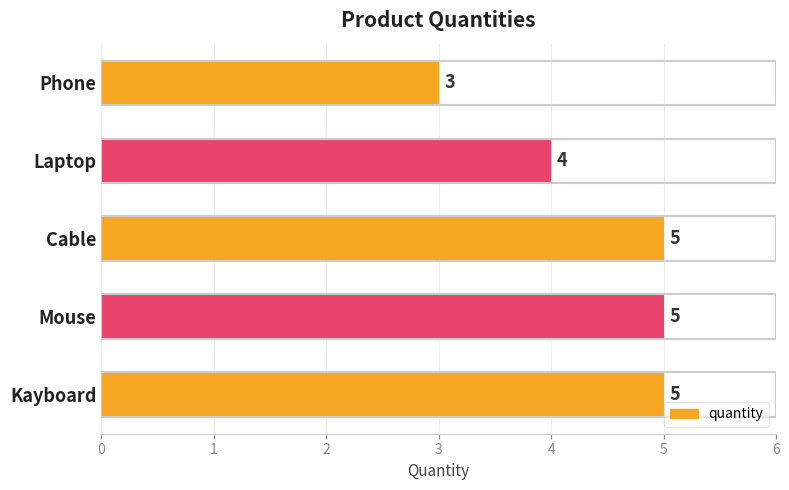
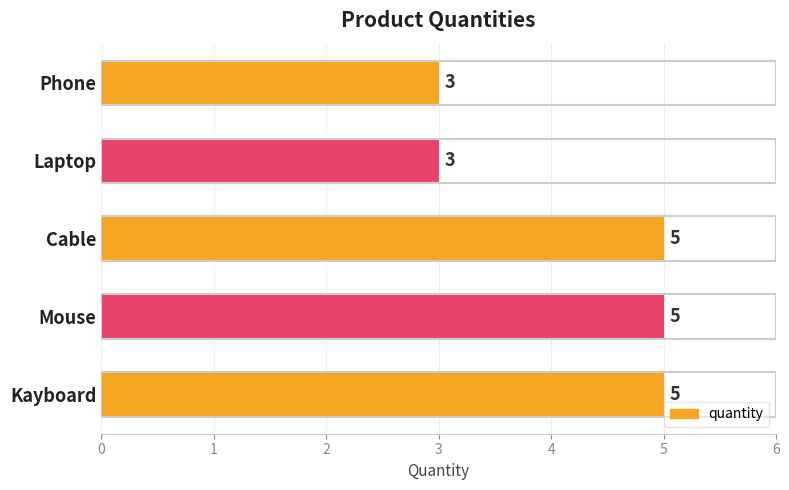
Laptop: 4 -> 3
